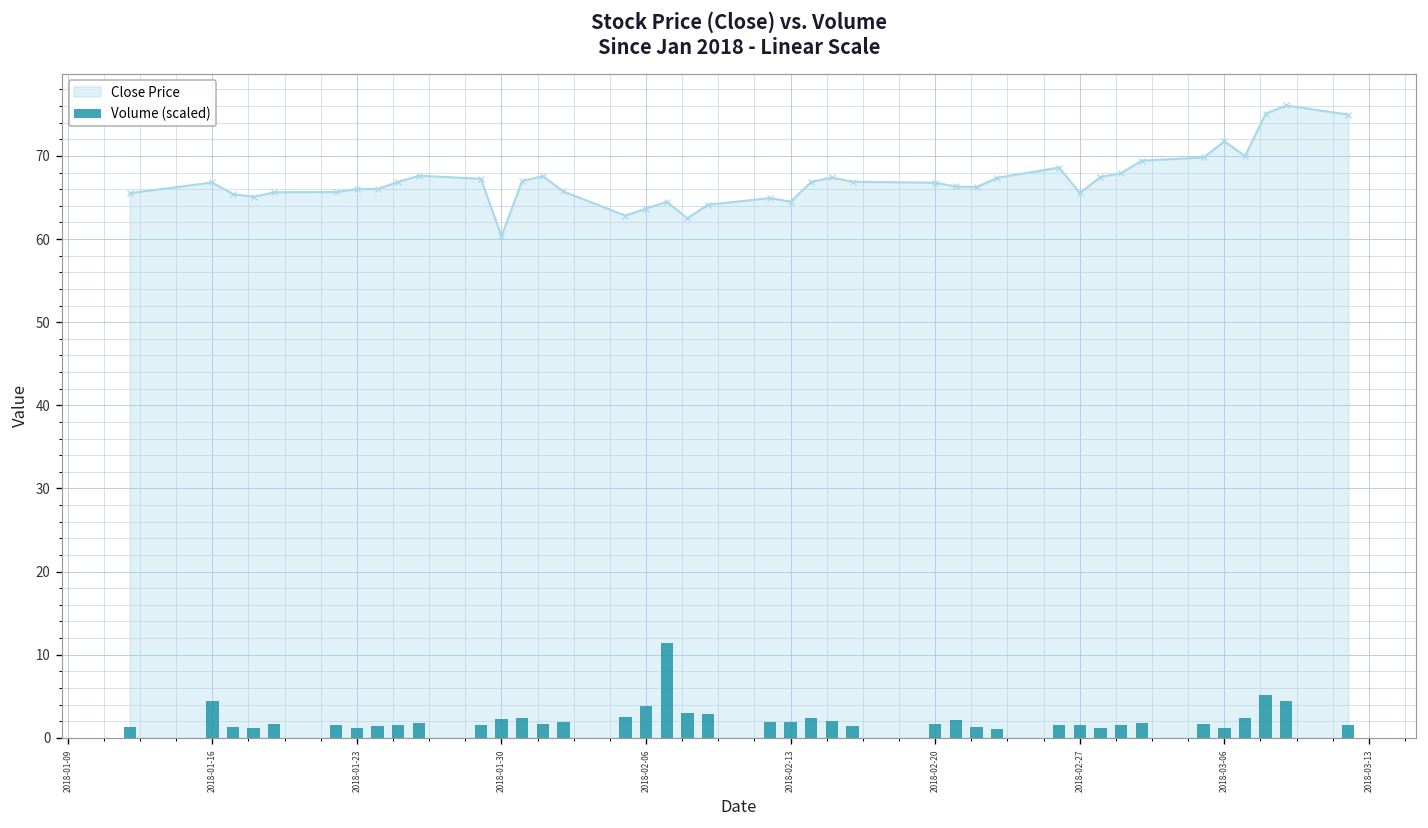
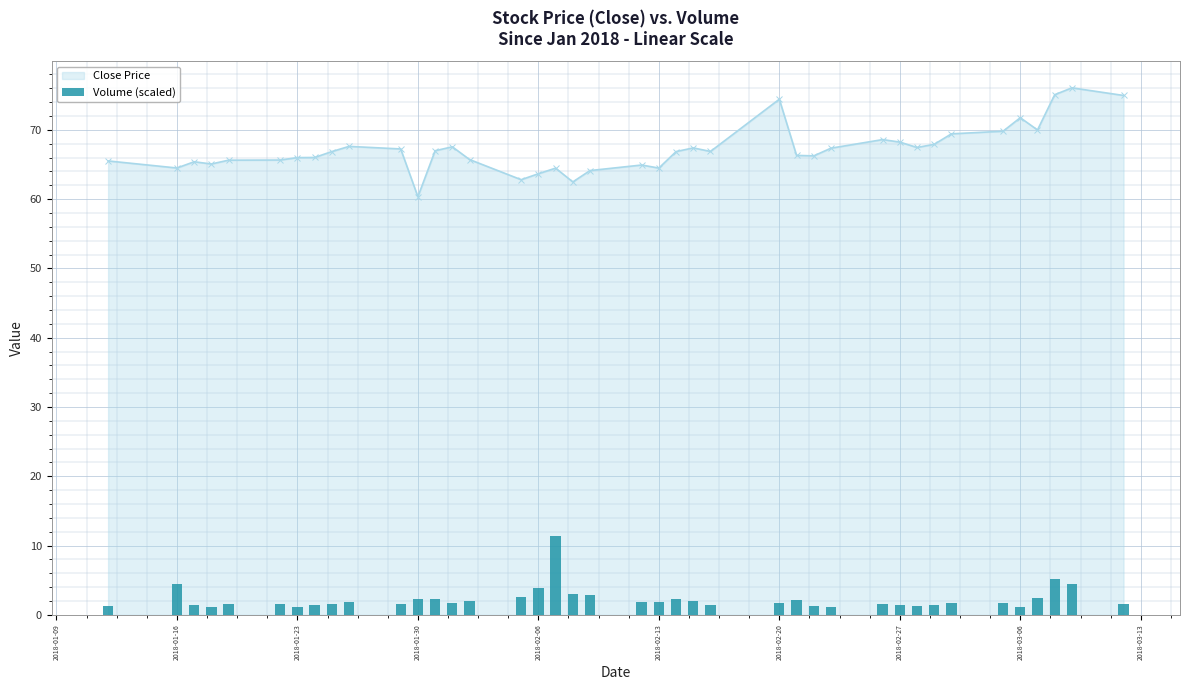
Close Price, 2018-01-16: 67 -> 65
Close Price, 2018-02-20: 67 -> 74
Close Price, 2018-02-27: 66 -> 68
